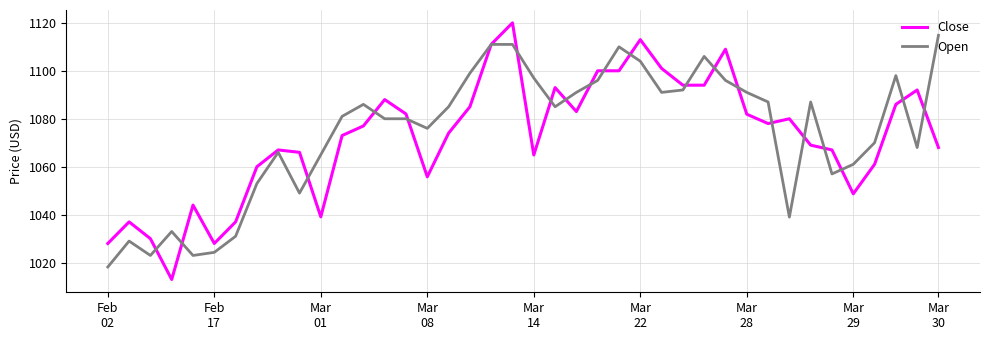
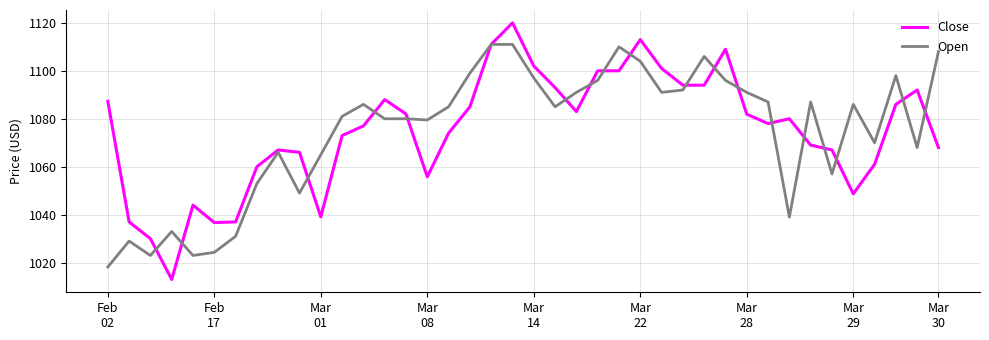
Close, Feb 02: 1028 -> 1087
Close, Feb 17: 1028 -> 1037
Open, Mar 08: 1076 -> 1080
Close, Mar 14: 1065 -> 1102
Open, Mar 29: 1061 -> 1086
Open, Mar 30: 1115 -> 1108
